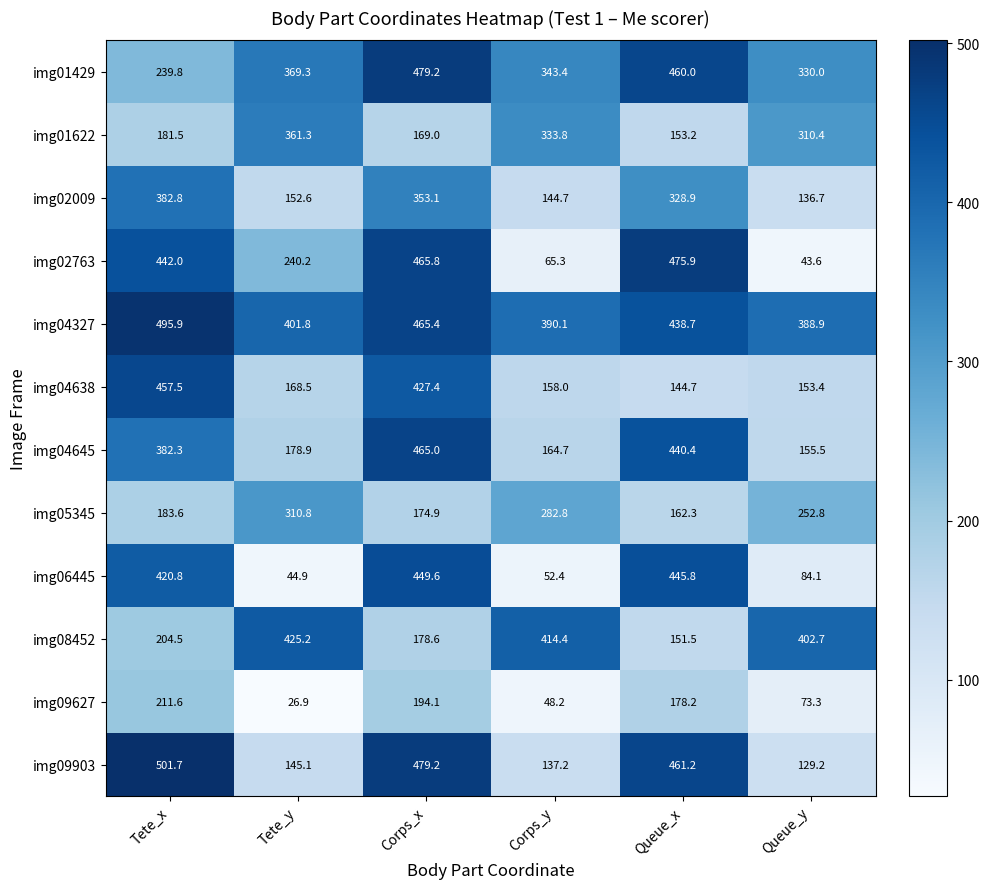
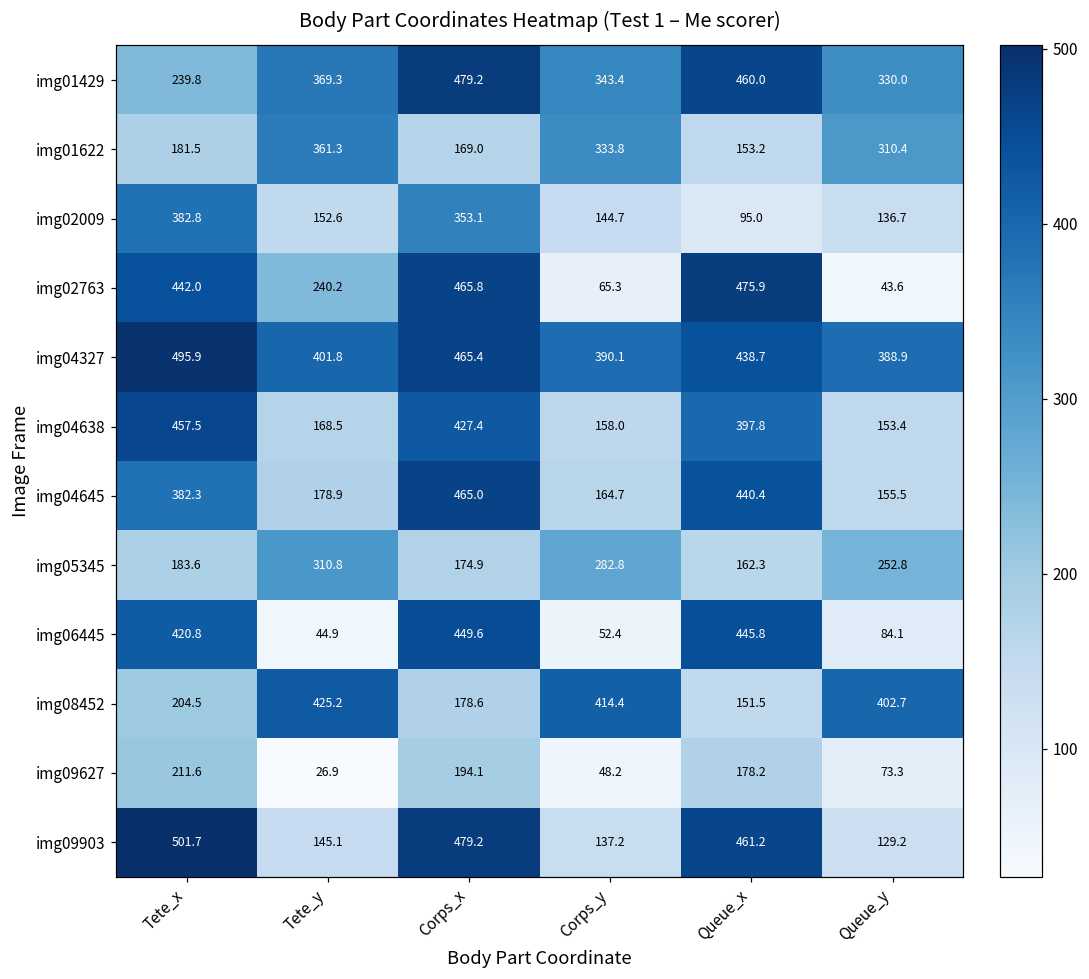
img02009, Queue_x: 328.9 -> 95.0
img04638, Queue_x: 144.7 -> 397.8
